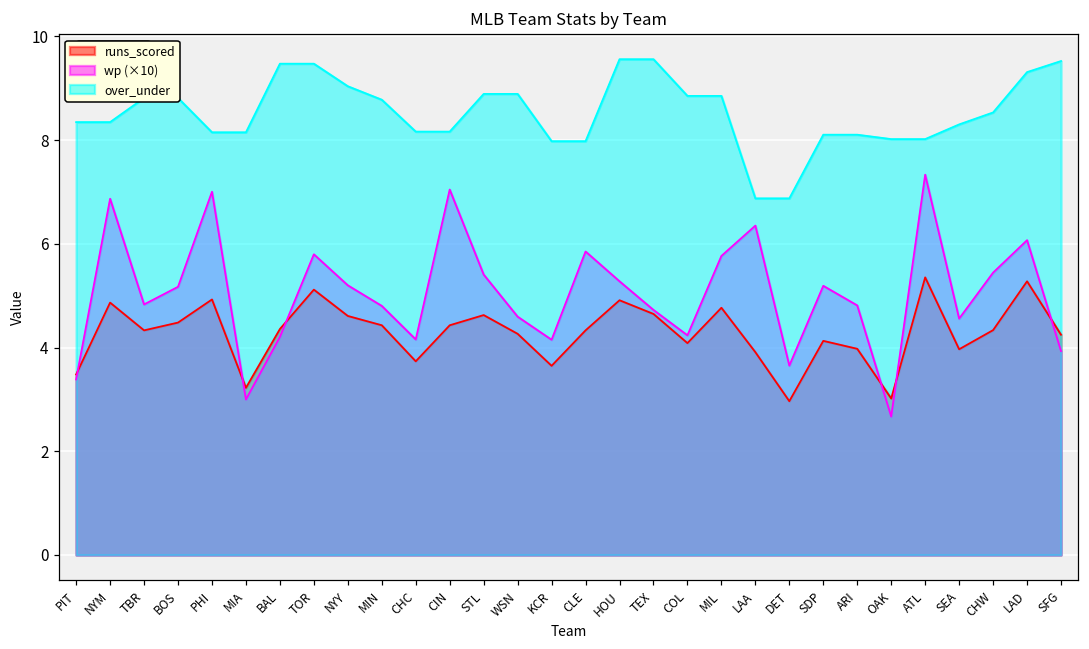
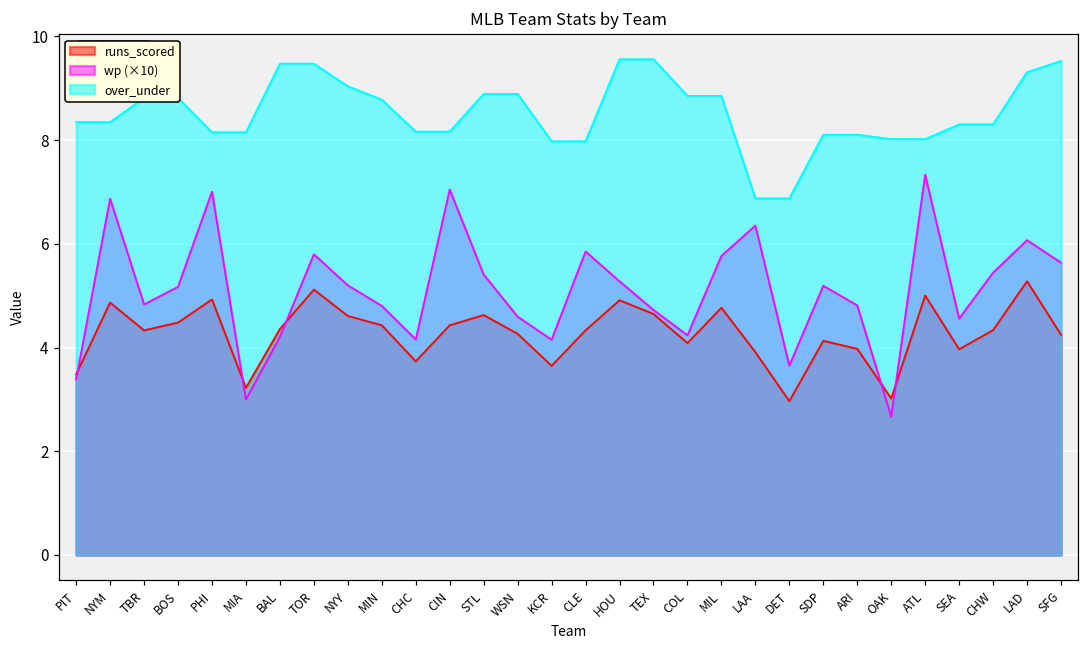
runs_scored, ATL: 5.4 -> 5.0
over_under, CHW: 8.5 -> 8.3
wp (×10), SFG: 3.9 -> 5.6
